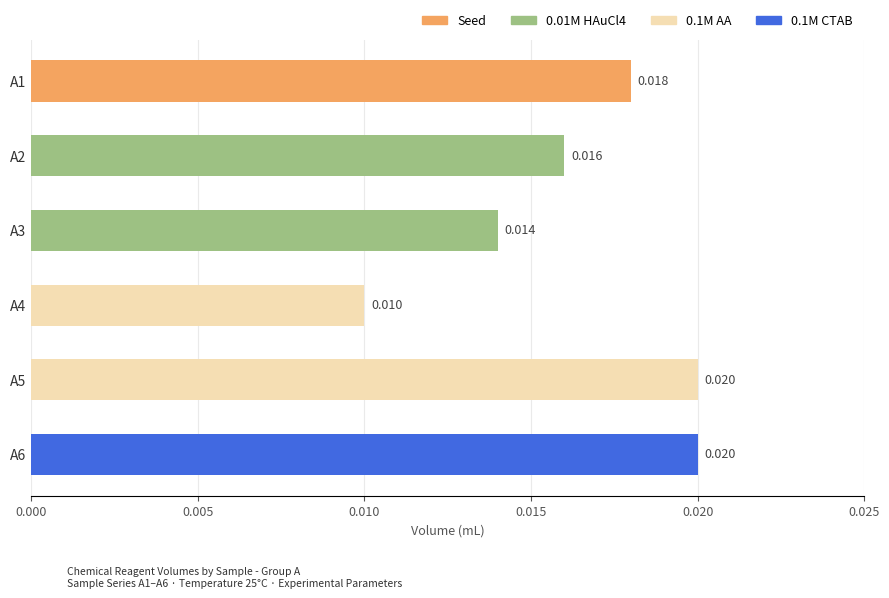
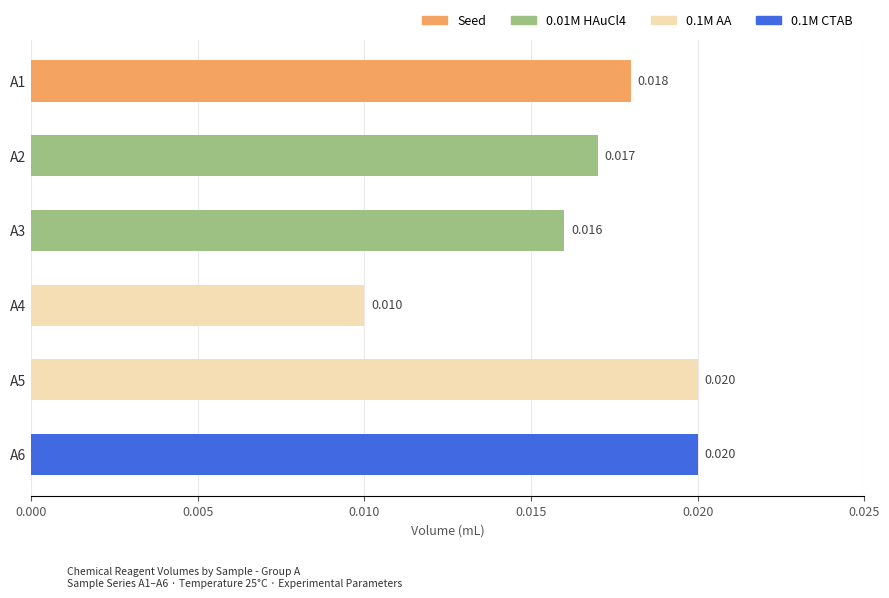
A2: 0.016 -> 0.017
A3: 0.014 -> 0.016
